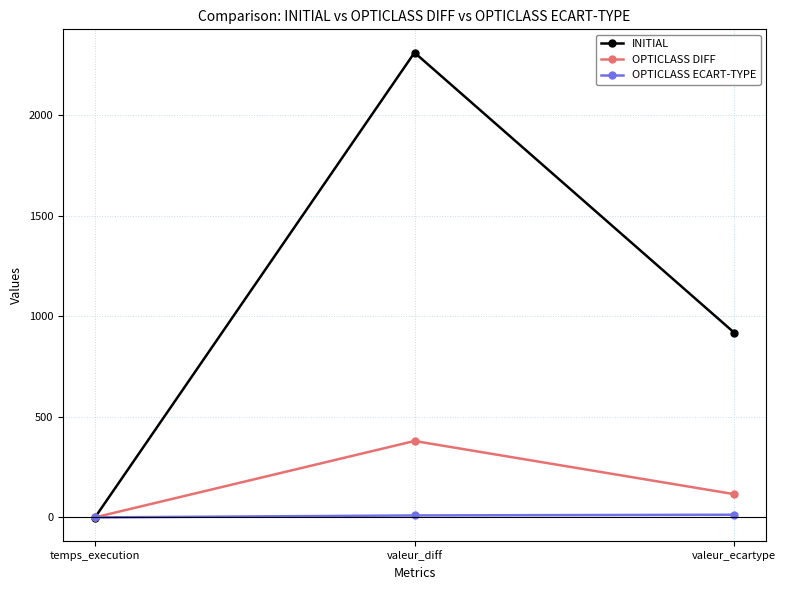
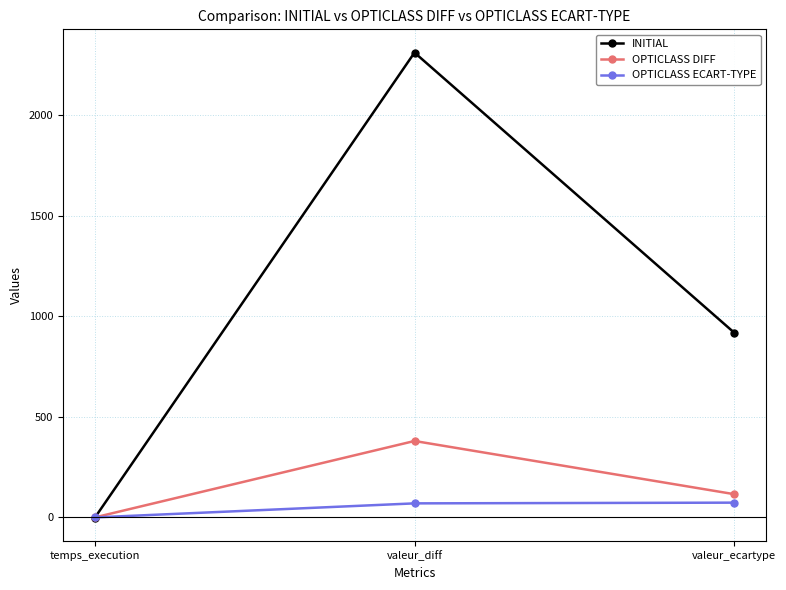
OPTICLASS ECART-TYPE, valeur_diff: 10 -> 70
OPTICLASS ECART-TYPE, valeur_ecartype: 10 -> 70
